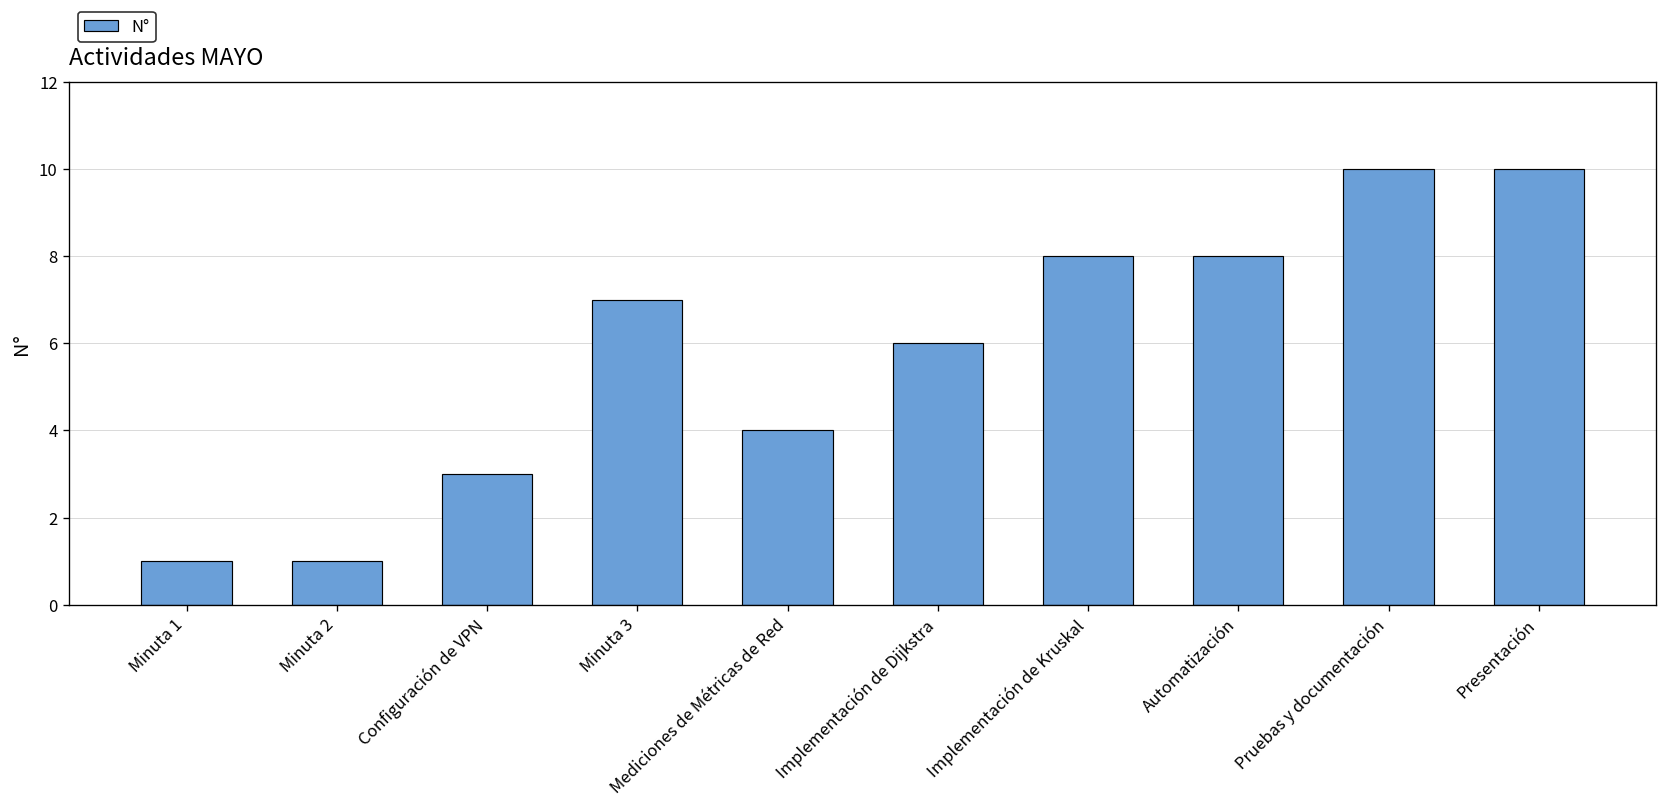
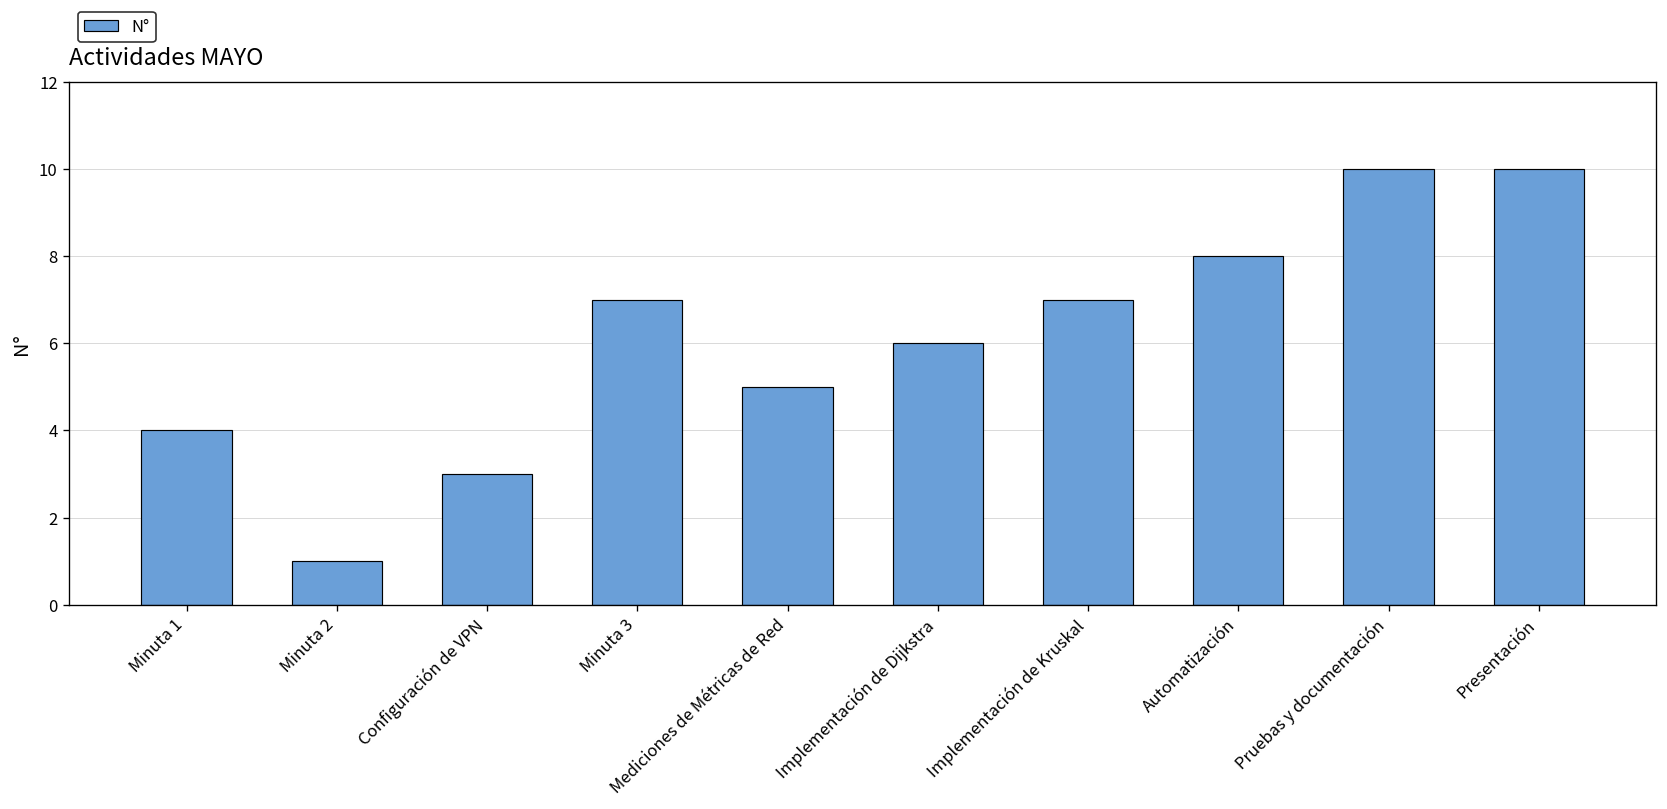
Minuta 1: 1 -> 4
Mediciones de Métricas de Red: 4 -> 5
Implementación de Kruskal: 8 -> 7
